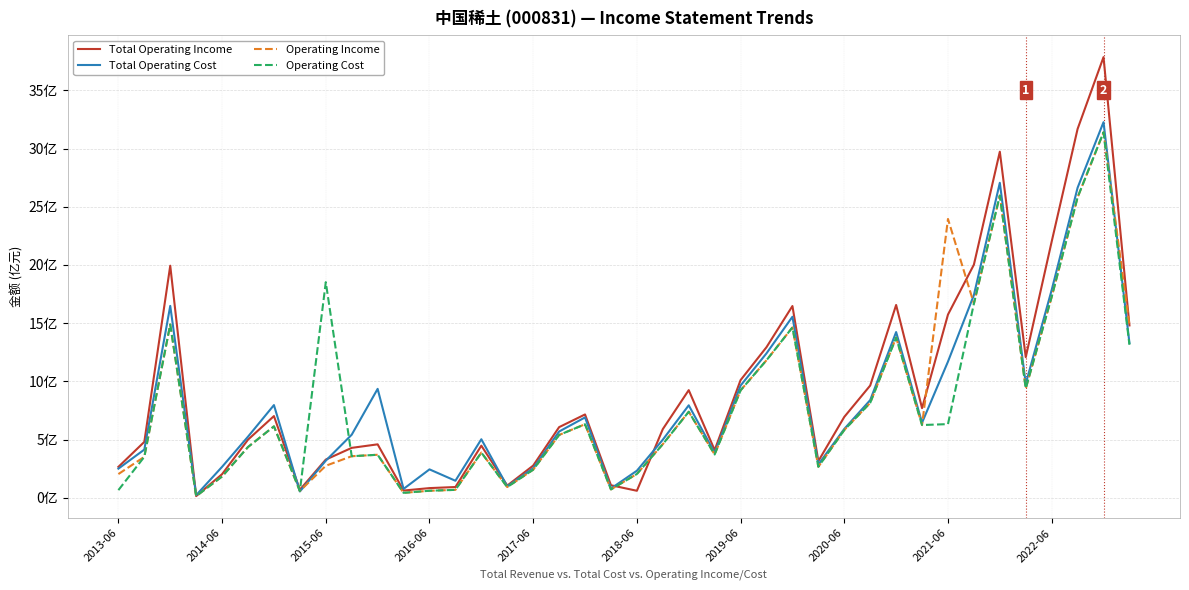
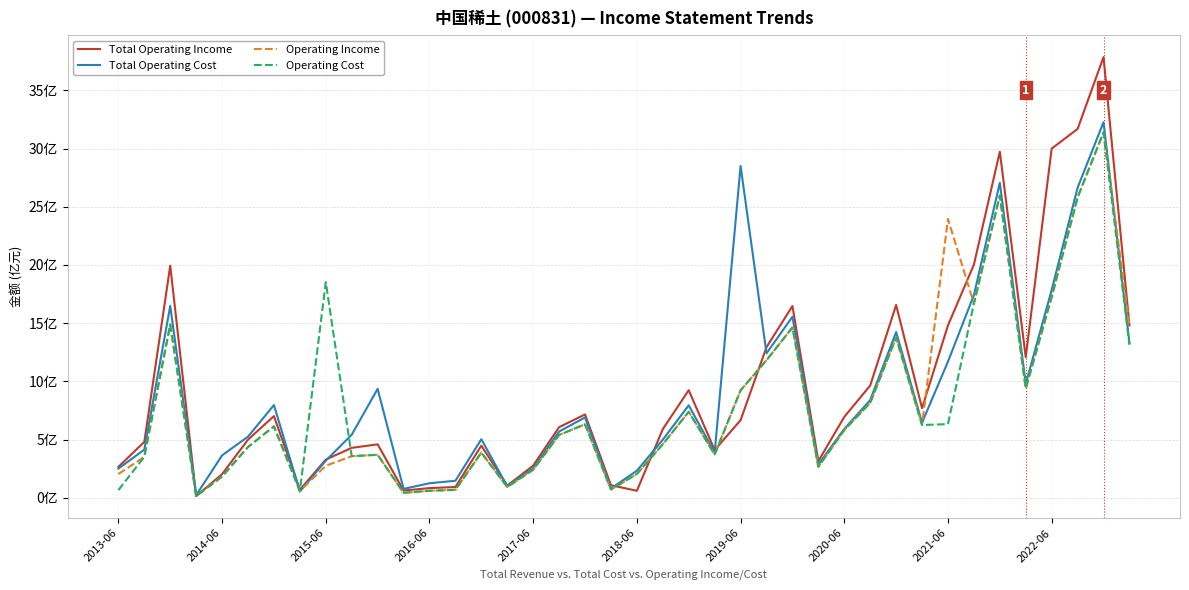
Total Operating Cost, 2014-06: 2.7亿 -> 3.6亿
Total Operating Cost, 2016-06: 2.4亿 -> 1.2亿
Total Operating Income, 2019-06: 10.1亿 -> 6.7亿
Total Operating Cost, 2019-06: 9.6亿 -> 28.5亿
Total Operating Income, 2021-06: 15.7亿 -> 14.8亿
Total Operating Income, 2022-06: 22.0亿 -> 30.0亿
